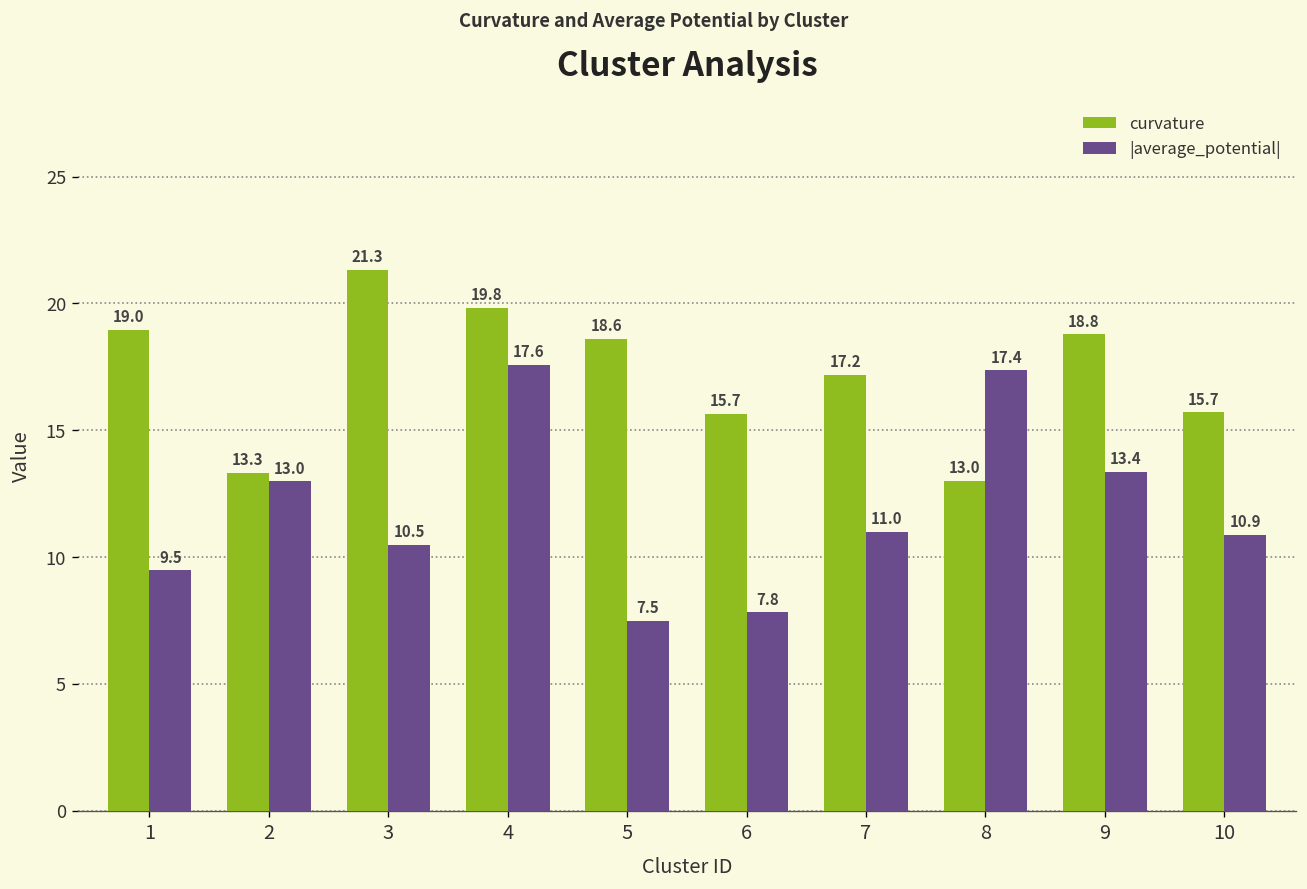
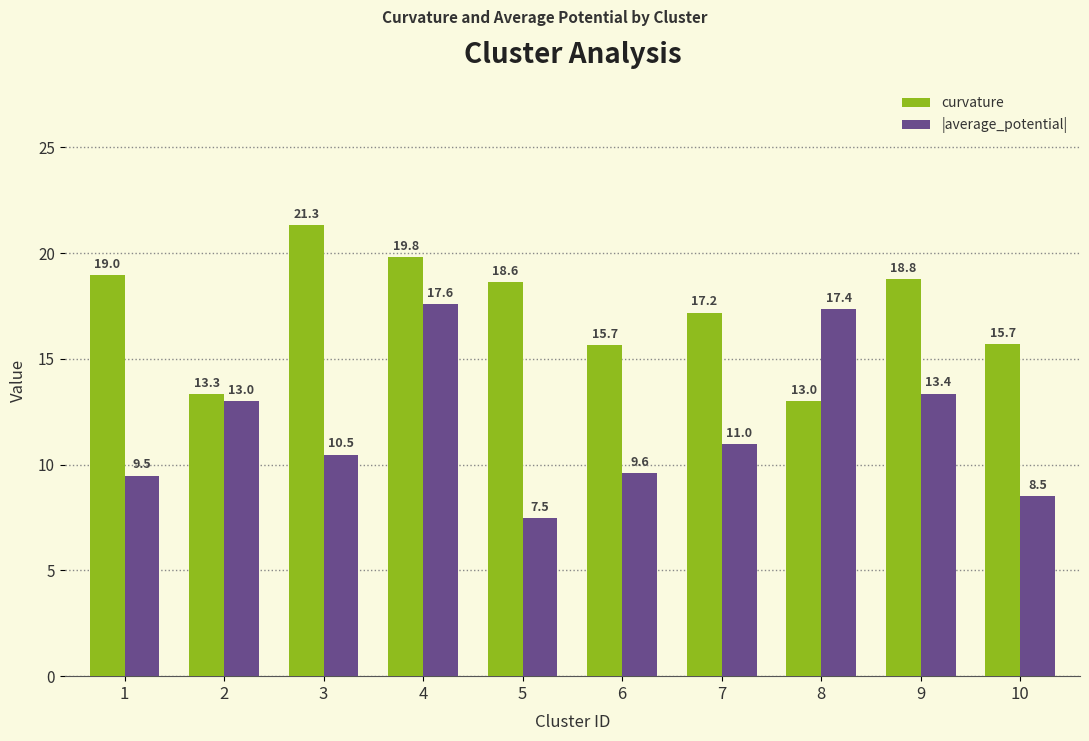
|average_potential|, 6: 7.8 -> 9.6
|average_potential|, 10: 10.9 -> 8.5
